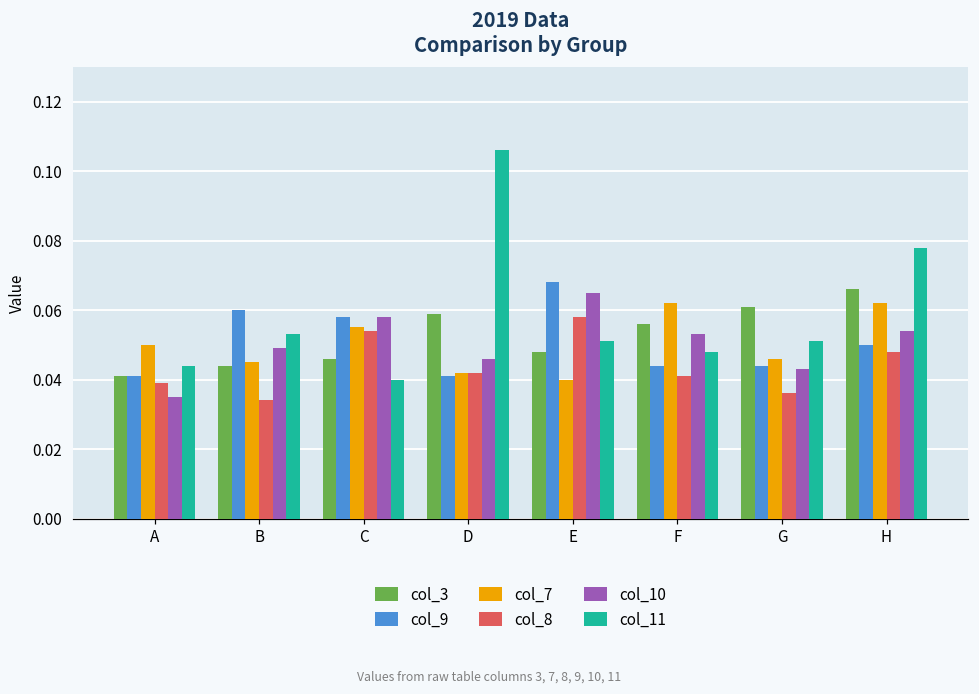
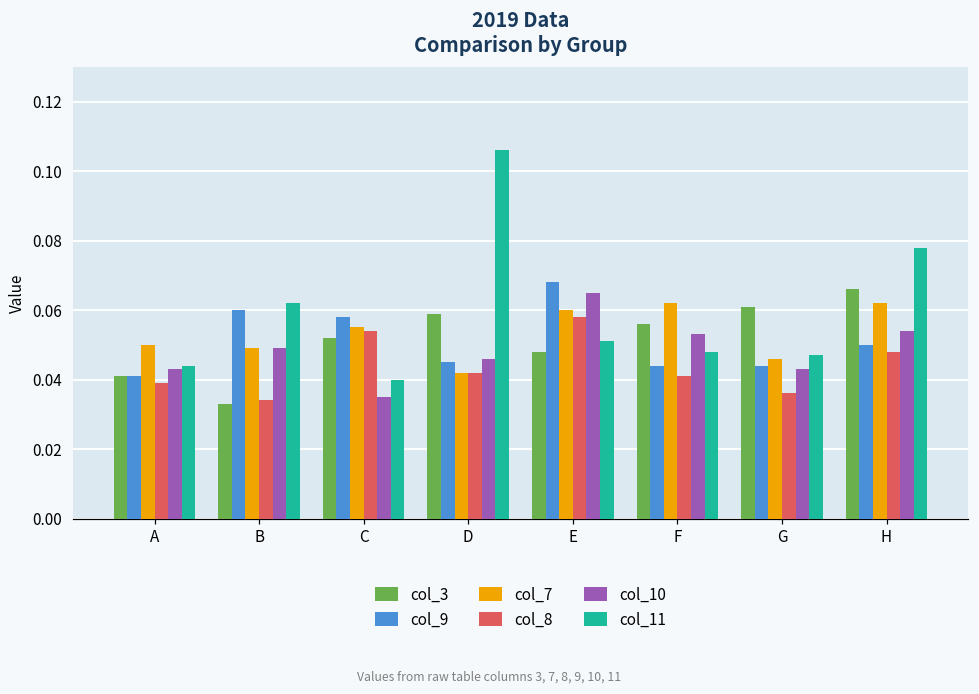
col_10, A: 0.035 -> 0.043
col_3, B: 0.044 -> 0.033
col_7, B: 0.045 -> 0.049
col_11, B: 0.053 -> 0.062
col_3, C: 0.046 -> 0.052
col_10, C: 0.058 -> 0.035
col_9, D: 0.041 -> 0.045
col_7, E: 0.04 -> 0.06
col_11, G: 0.051 -> 0.047
